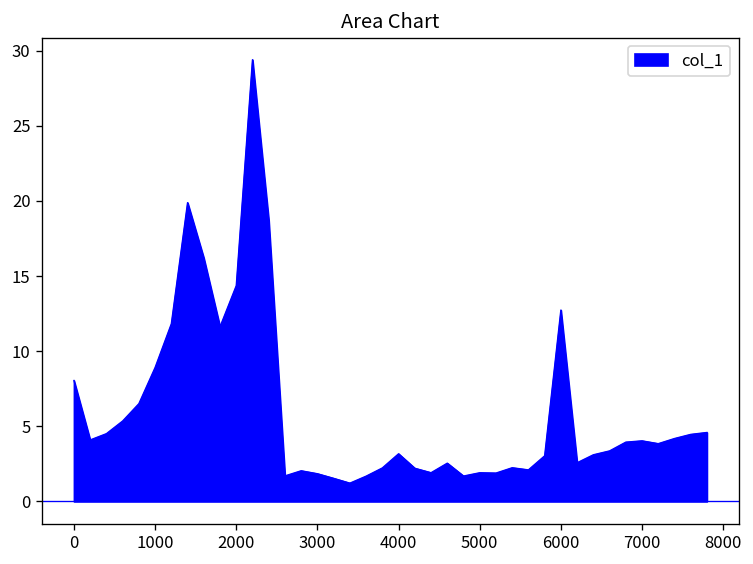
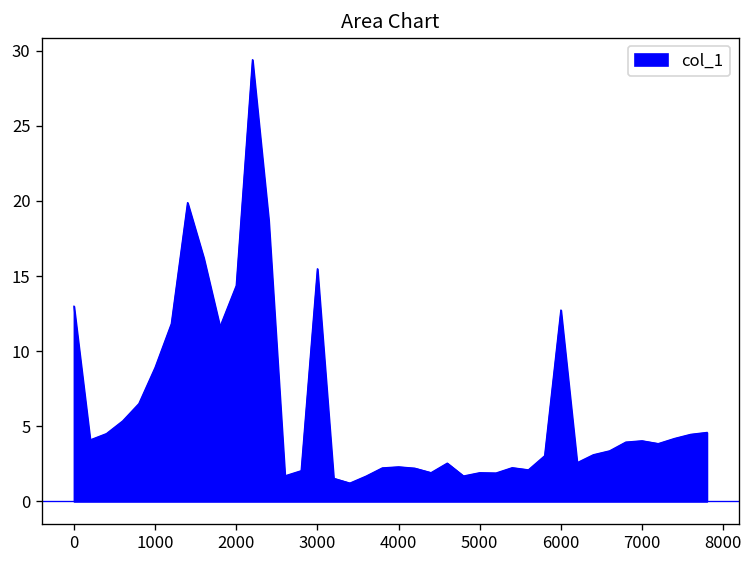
0: 8.1 -> 13.0
3000: 1.8 -> 15.5
4000: 3.2 -> 2.3
